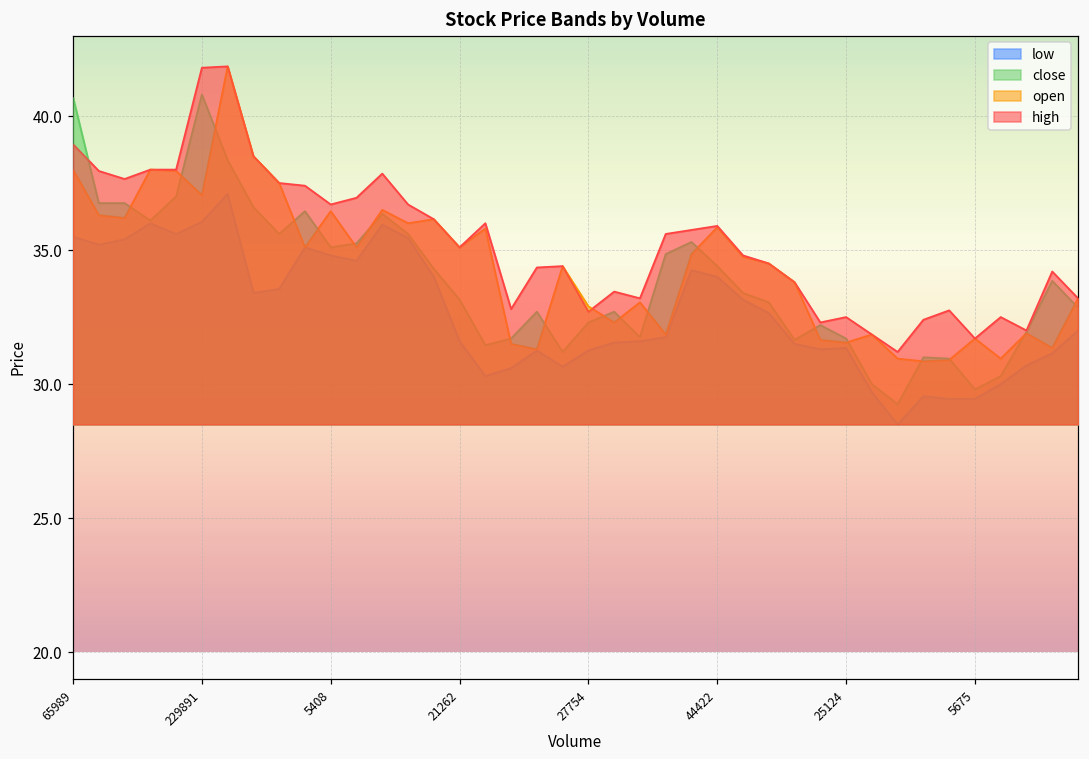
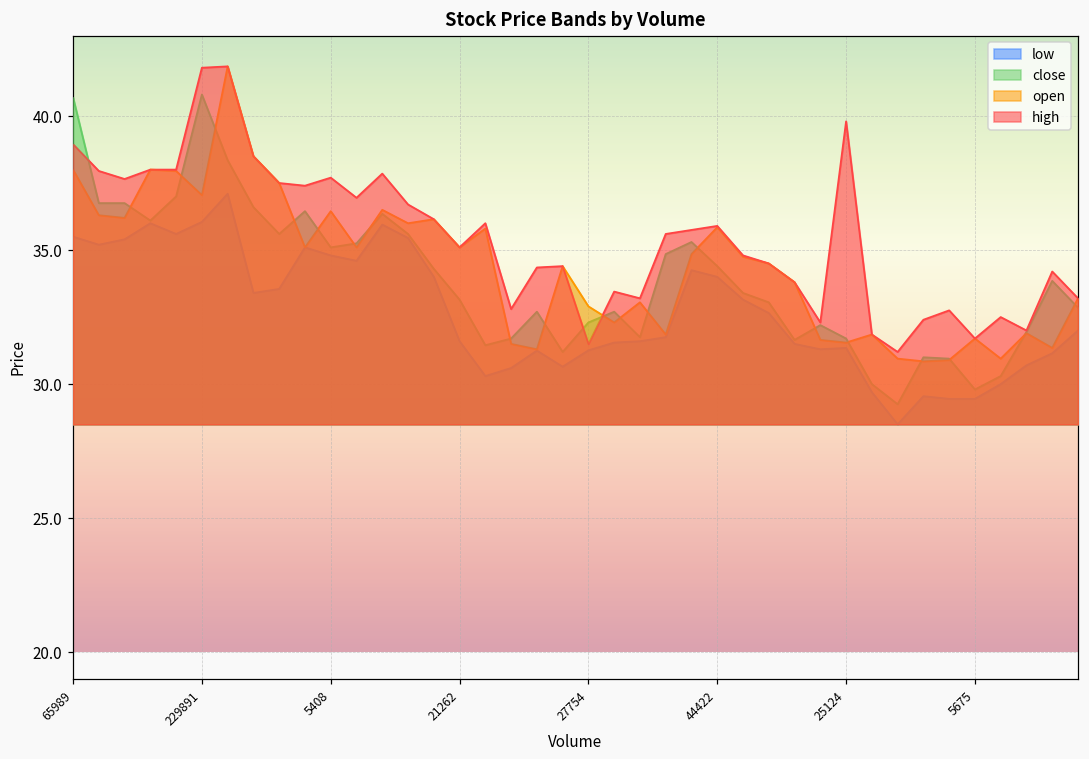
high, 5408: 36.7 -> 37.7
high, 27754: 32.7 -> 31.5
high, 25124: 32.5 -> 39.8
